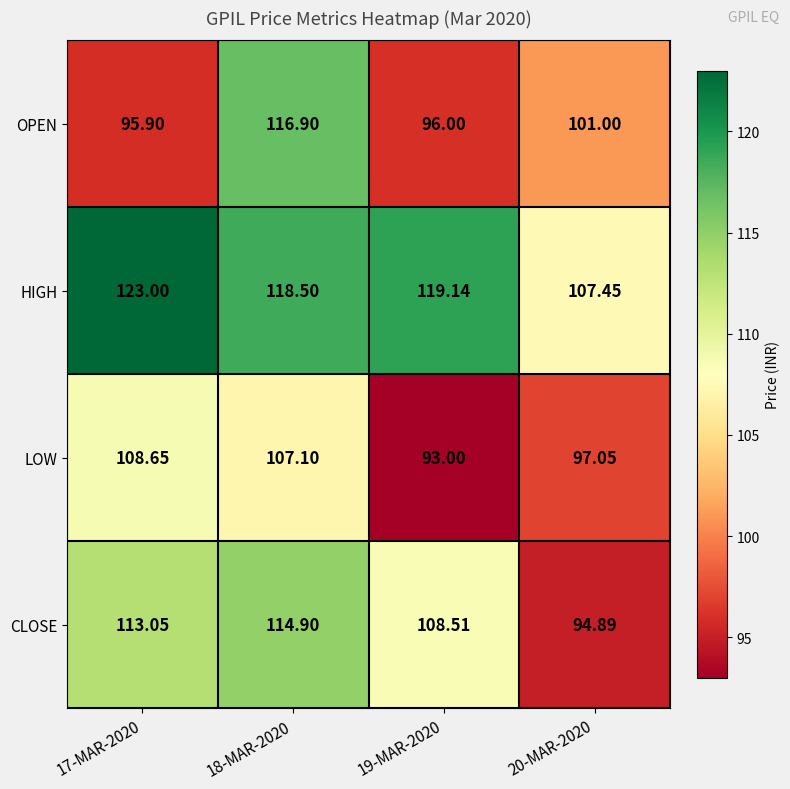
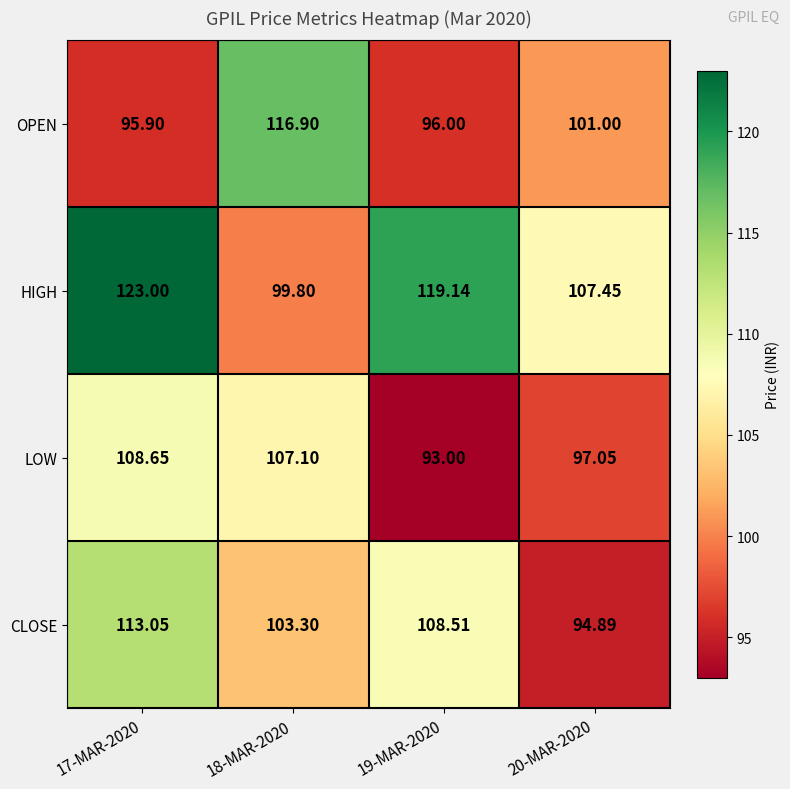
HIGH, 18-MAR-2020: 118.50 -> 99.80
CLOSE, 18-MAR-2020: 114.90 -> 103.30
